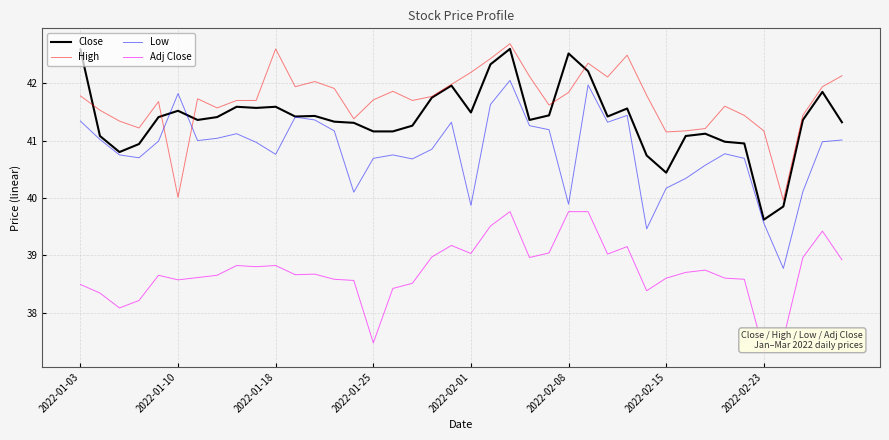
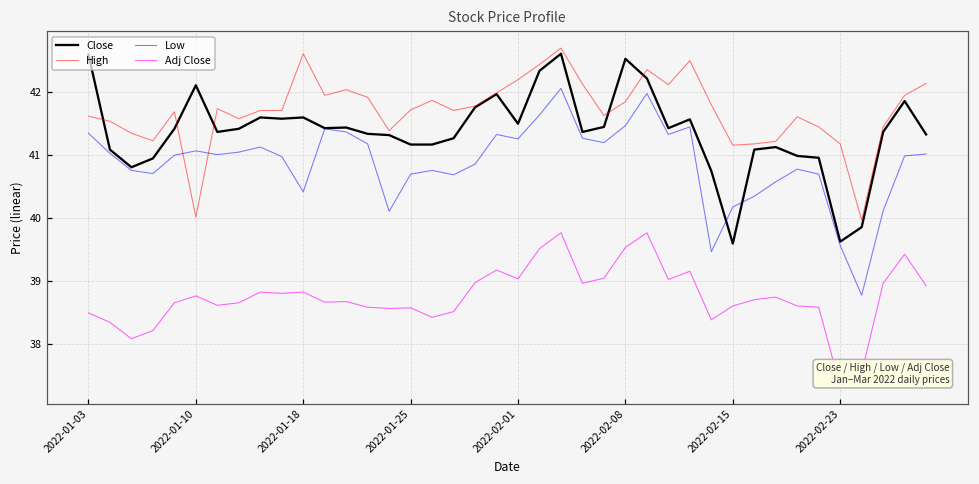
High, 2022-01-03: 41.8 -> 41.6
Close, 2022-01-10: 41.5 -> 42.1
Low, 2022-01-10: 41.8 -> 41.1
Adj Close, 2022-01-10: 38.6 -> 38.8
Low, 2022-01-18: 40.8 -> 40.4
Adj Close, 2022-01-25: 37.5 -> 38.6
Low, 2022-02-01: 39.9 -> 41.3
Low, 2022-02-08: 39.9 -> 41.5
Adj Close, 2022-02-08: 39.8 -> 39.5
Close, 2022-02-15: 40.4 -> 39.6
